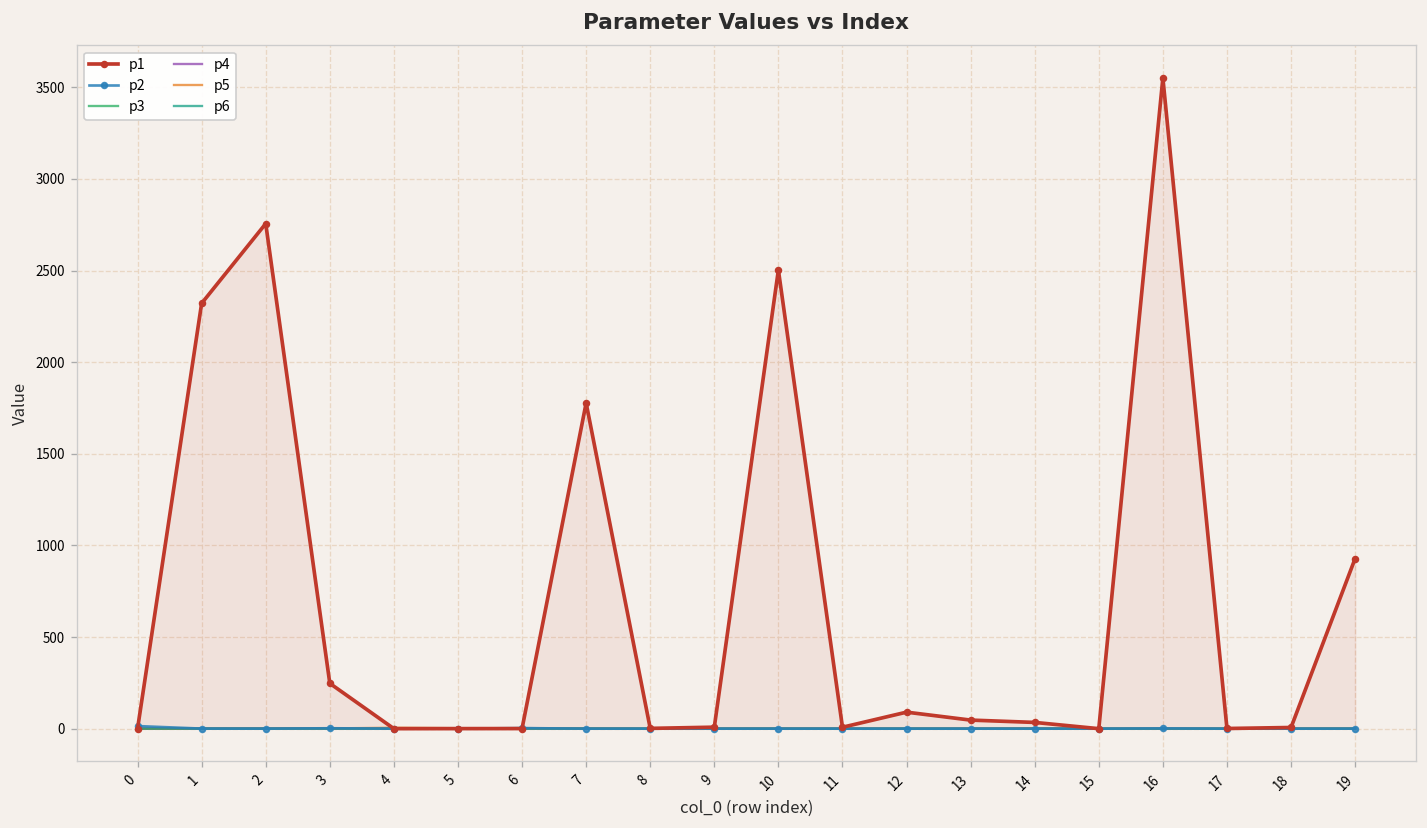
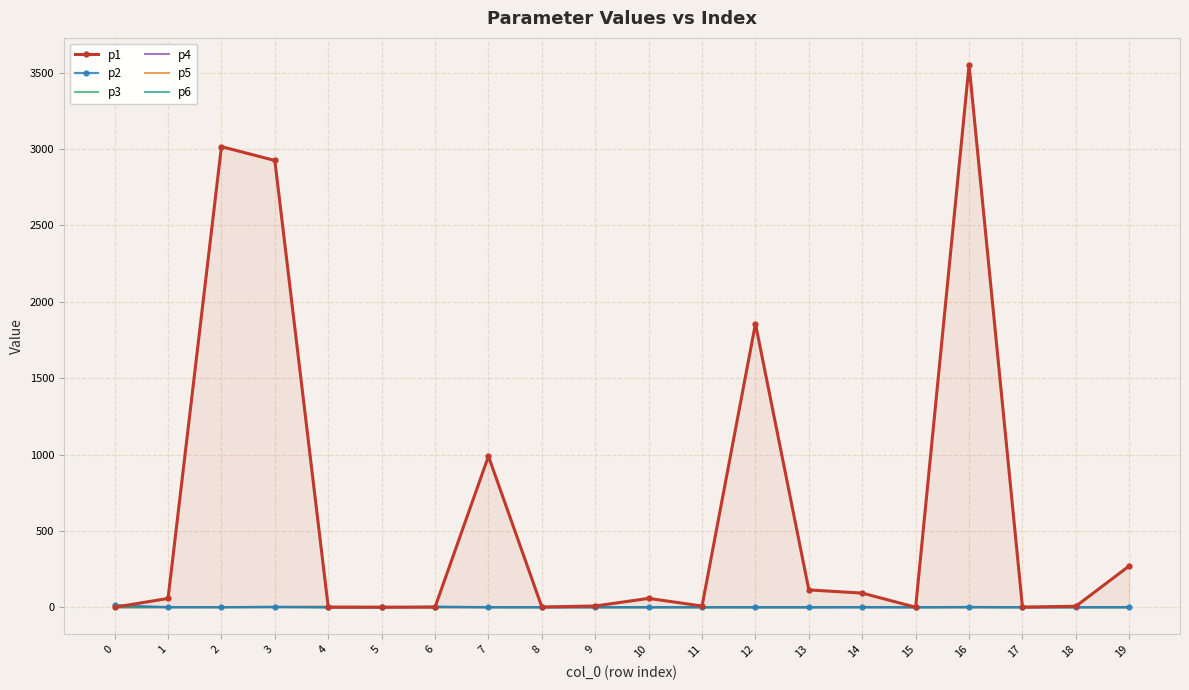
p1, 1: 2320 -> 60
p1, 2: 2760 -> 3020
p1, 3: 250 -> 2930
p1, 7: 1780 -> 990
p1, 10: 2500 -> 60
p1, 12: 90 -> 1860
p1, 13: 50 -> 110
p1, 14: 30 -> 90
p1, 19: 930 -> 270
